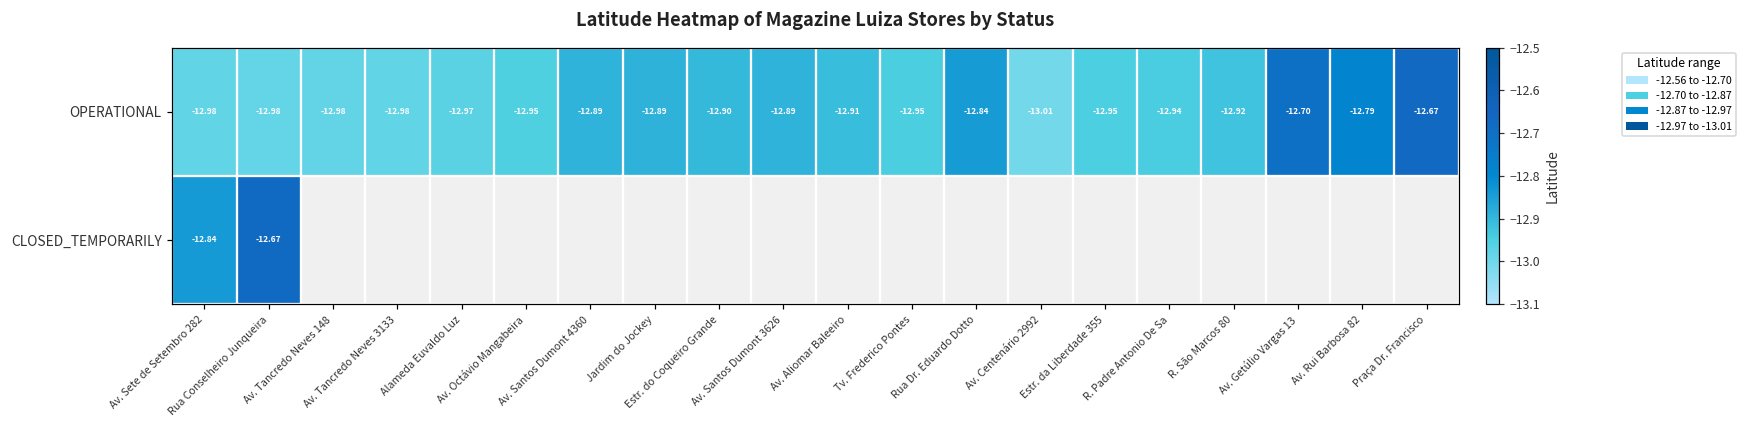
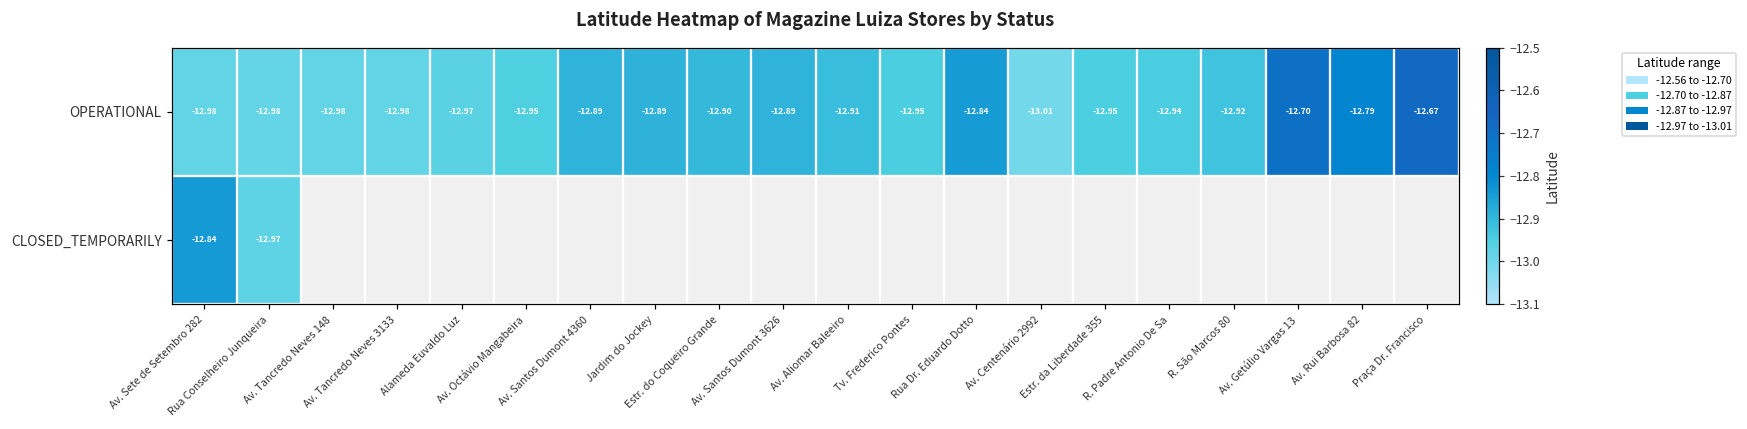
CLOSED_TEMPORARILY, Rua Conselheiro Junqueira: -12.67 -> -12.97
